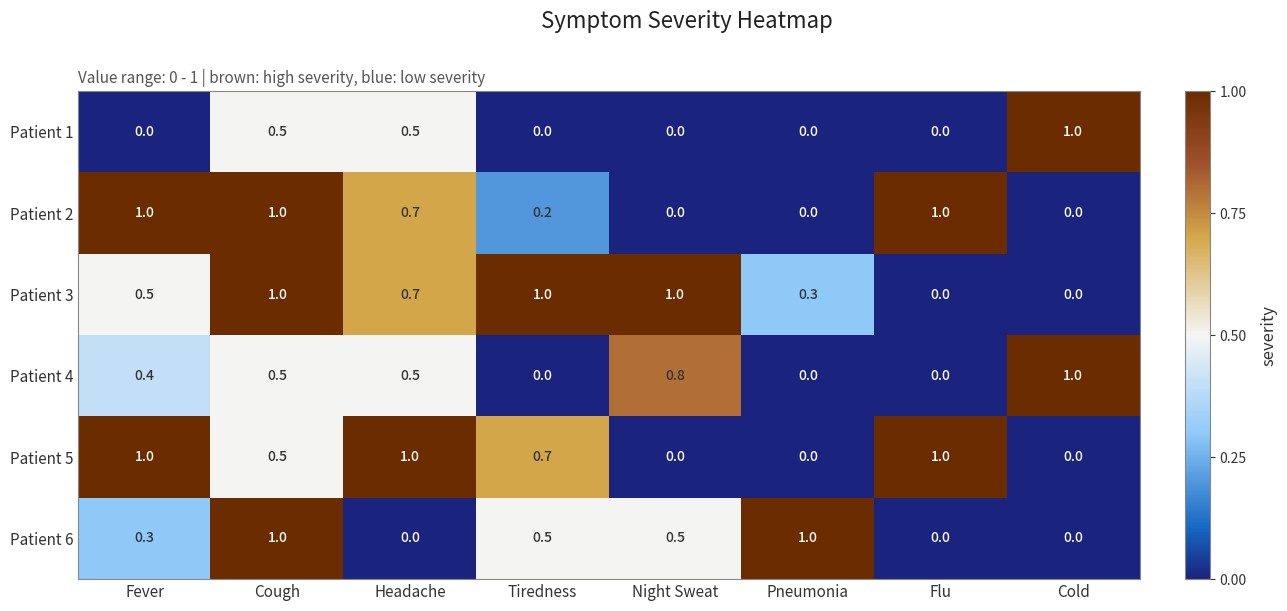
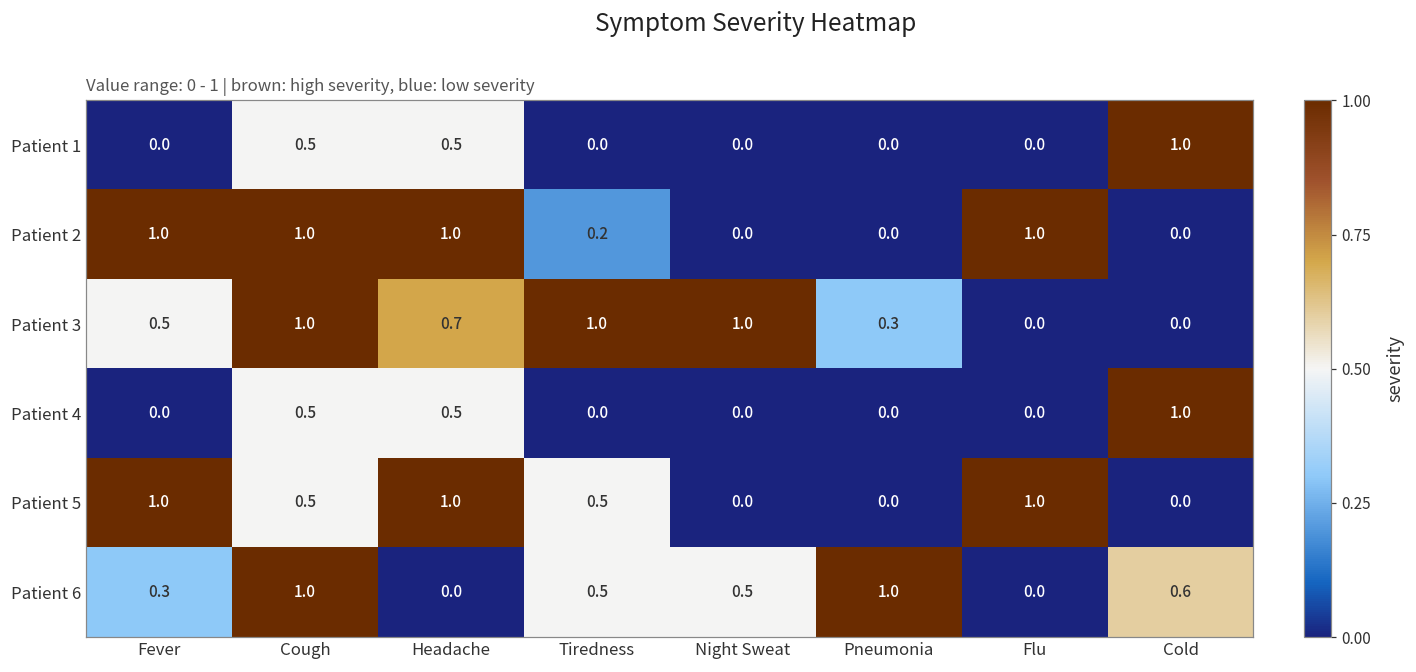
Patient 2, Headache: 0.7 -> 1.0
Patient 4, Fever: 0.4 -> 0.0
Patient 4, Night Sweat: 0.8 -> 0.0
Patient 5, Tiredness: 0.7 -> 0.5
Patient 6, Cold: 0.0 -> 0.6
